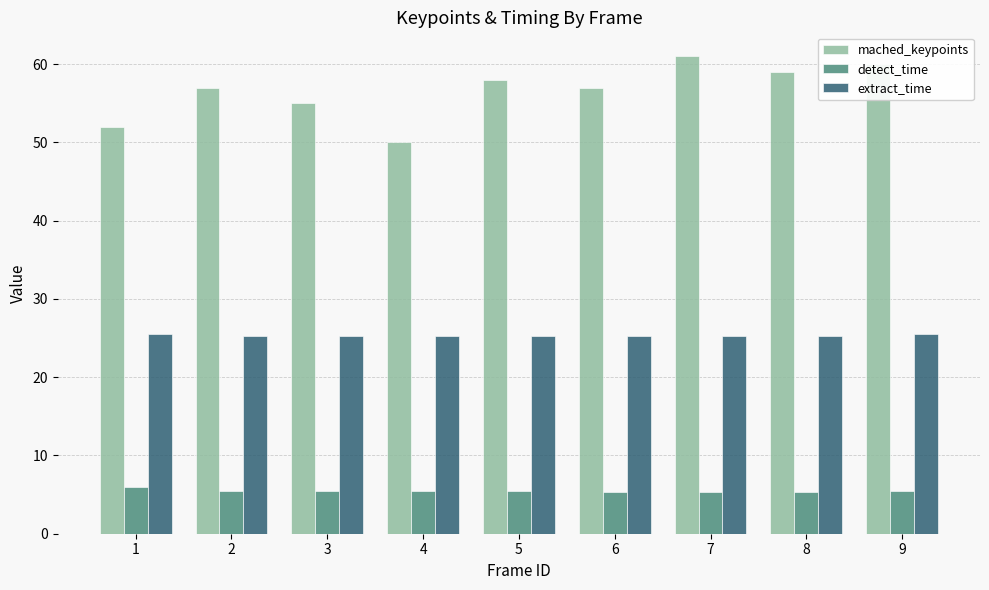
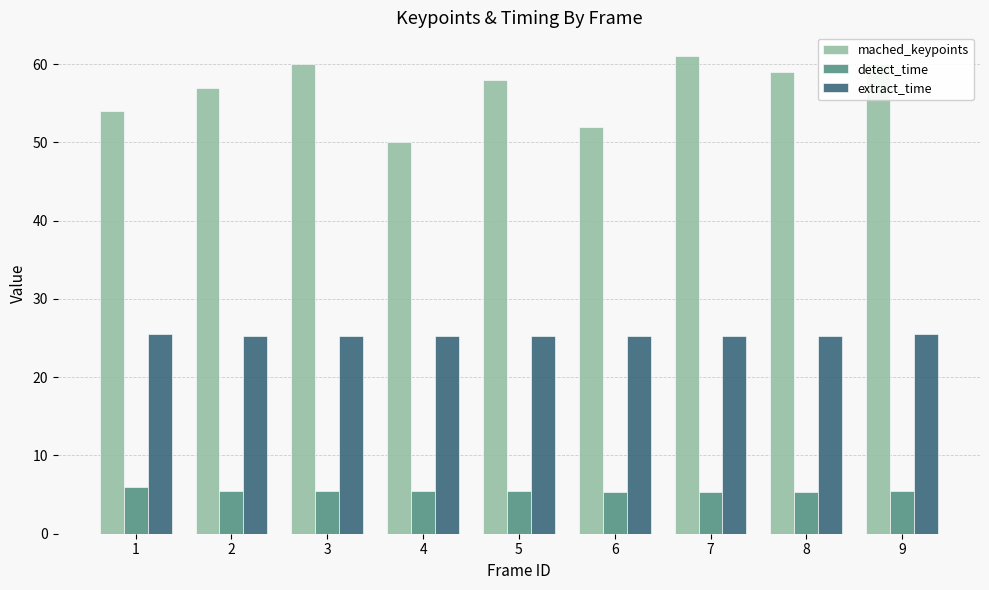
mached_keypoints, 1: 52 -> 54
mached_keypoints, 3: 55 -> 60
mached_keypoints, 6: 57 -> 52
